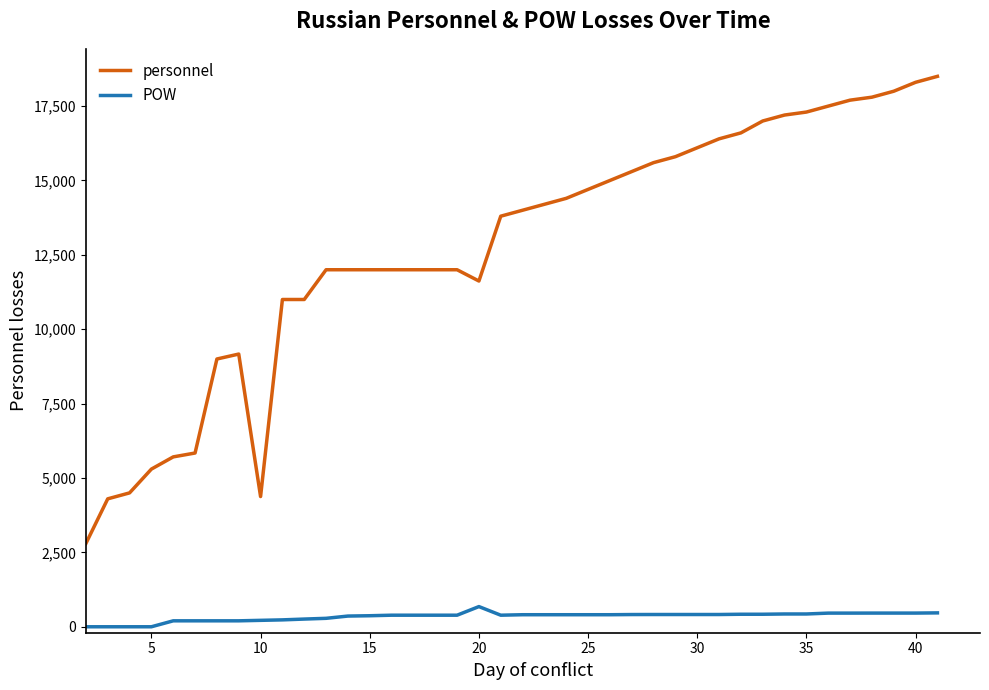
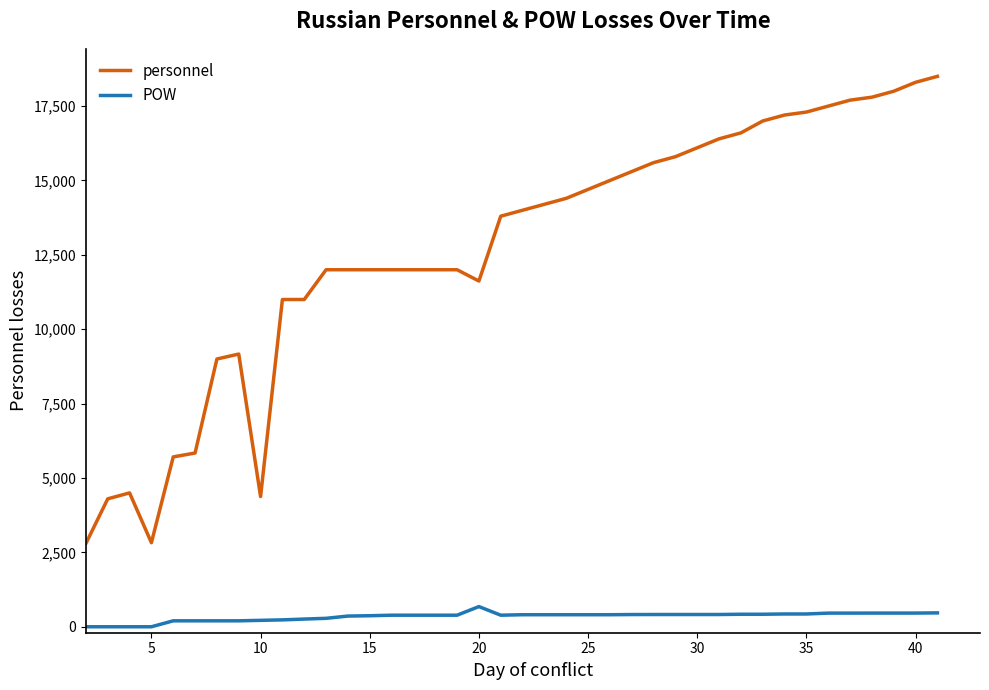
personnel, 5: 5,300 -> 2,800
